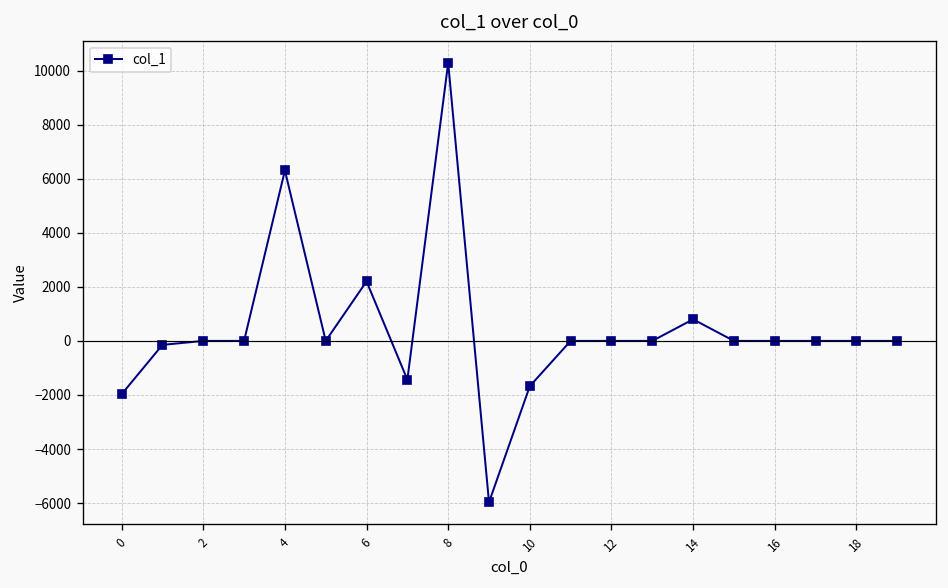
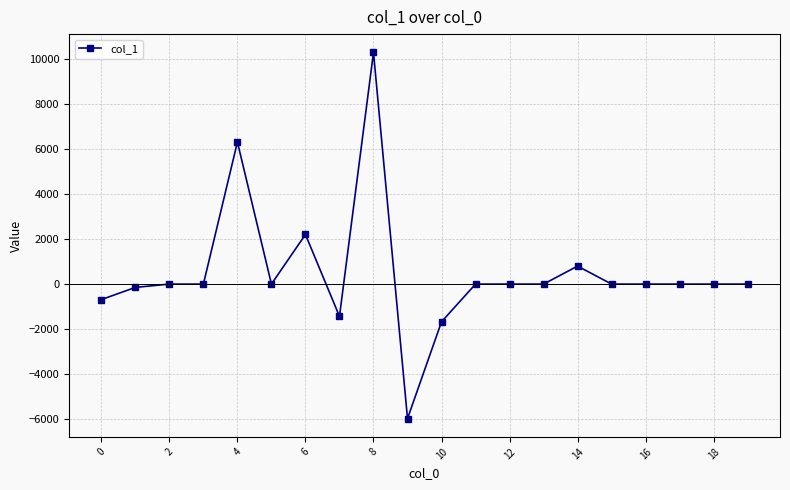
0: -2000 -> -700
